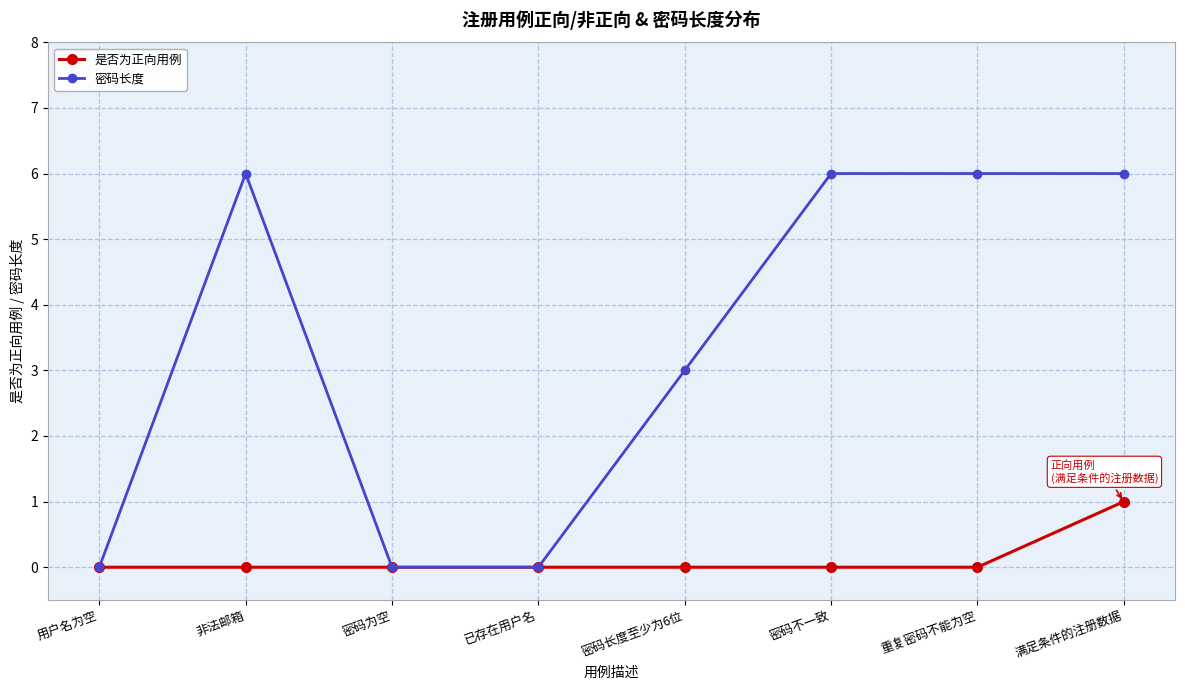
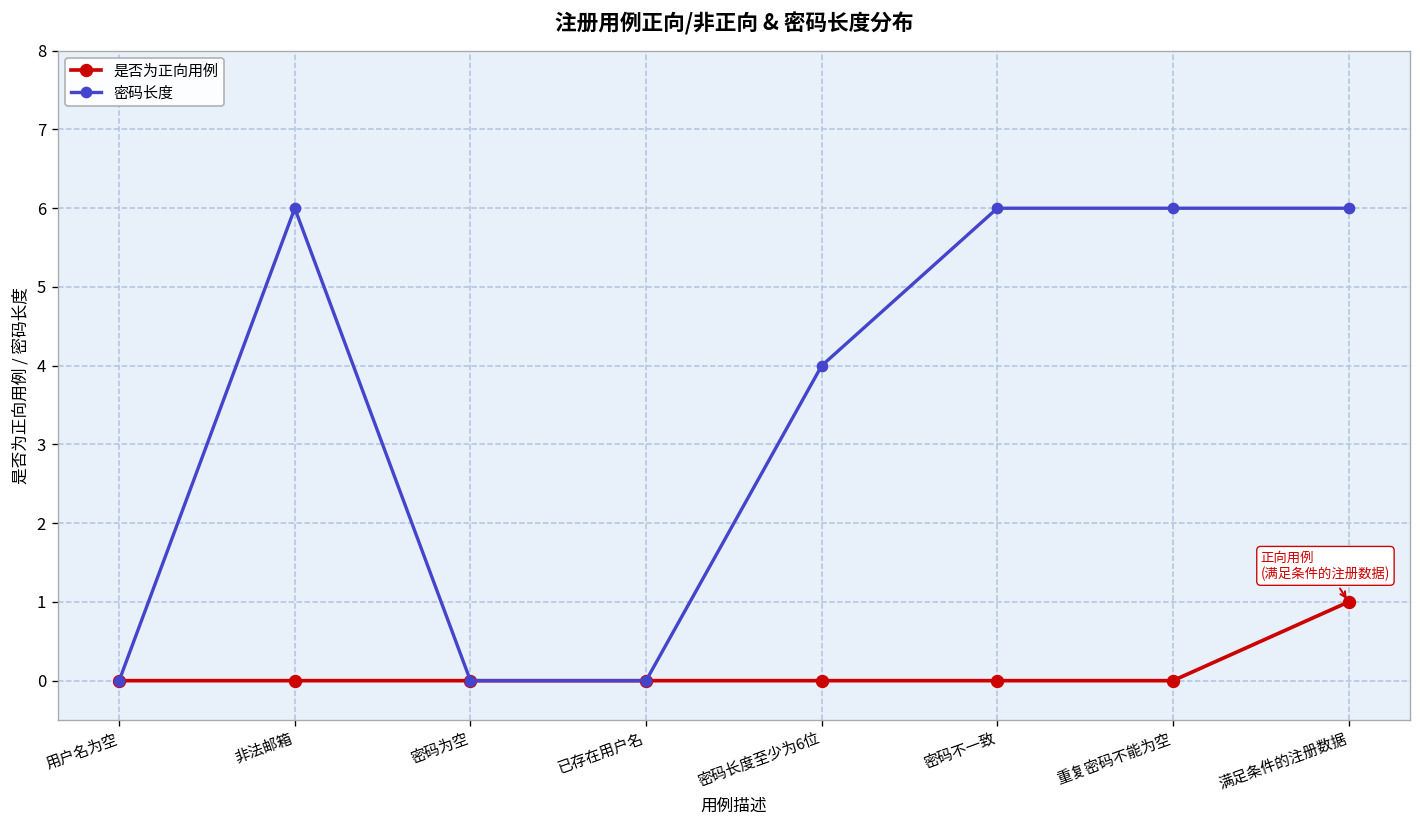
密码长度, 密码长度至少为6位: 3 -> 4
